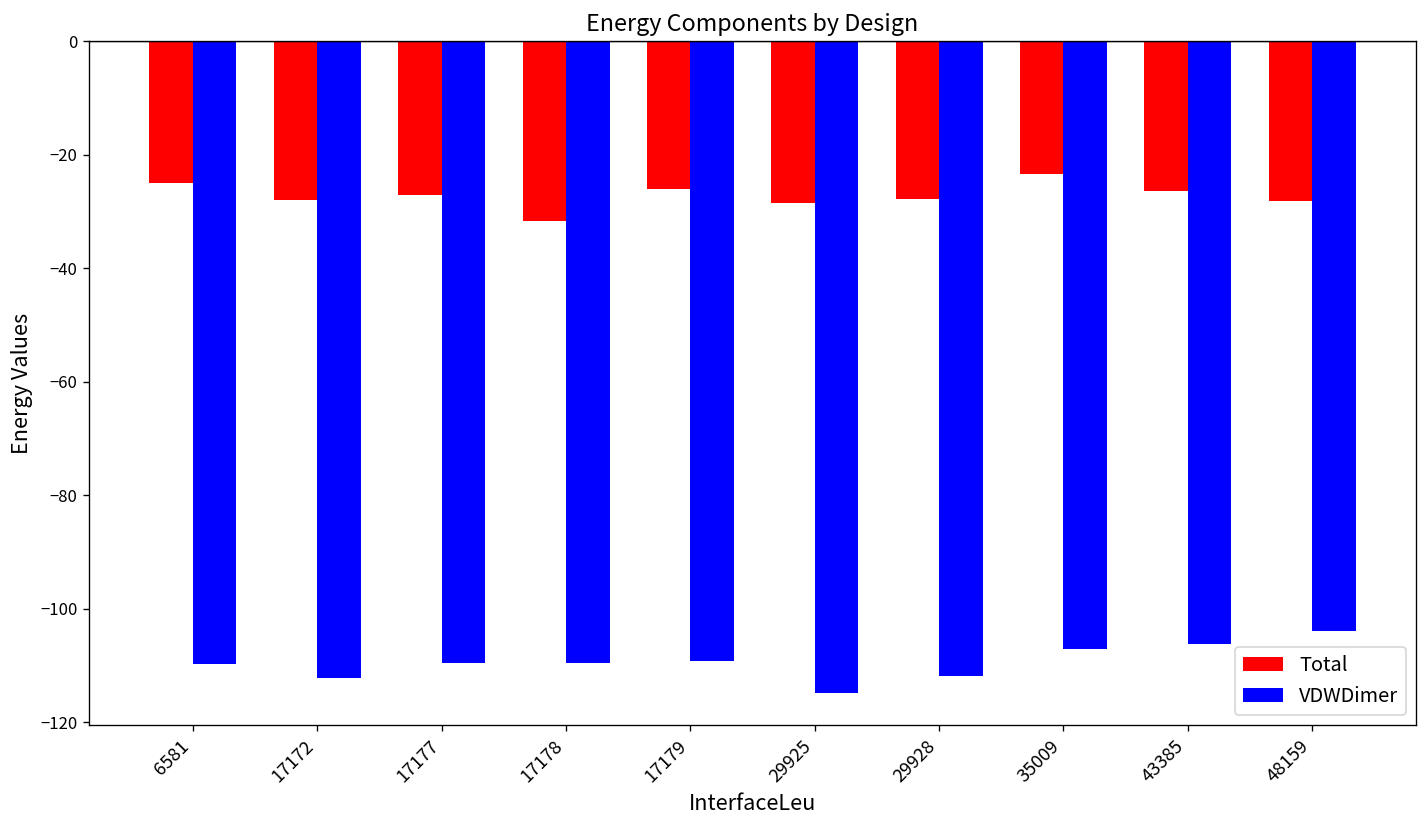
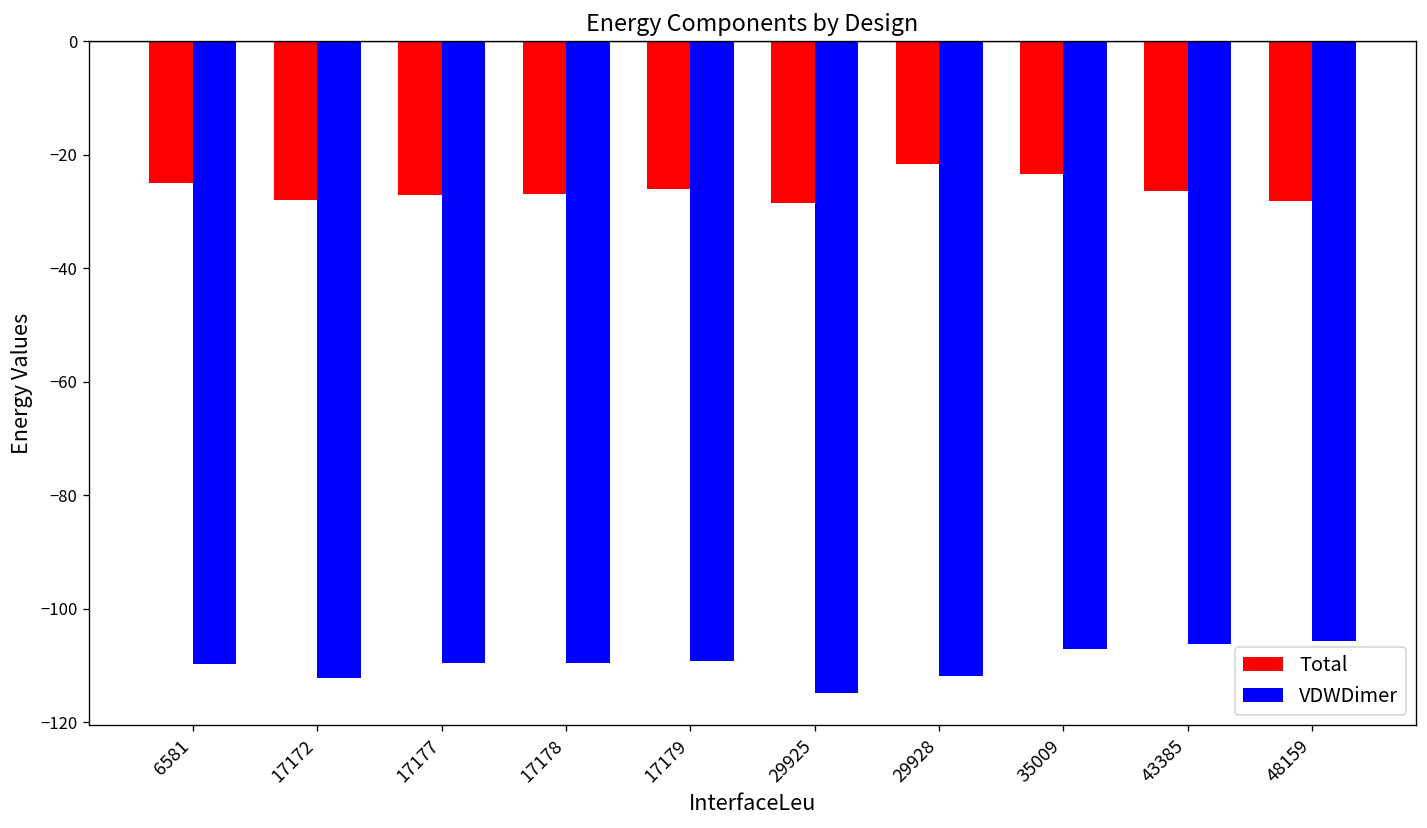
Total, 17178: -32 -> -27
Total, 29928: -28 -> -22
VDWDimer, 48159: -104 -> -106
